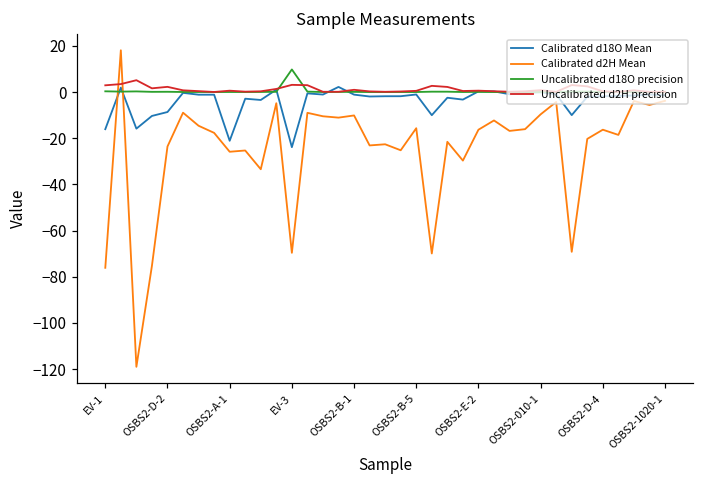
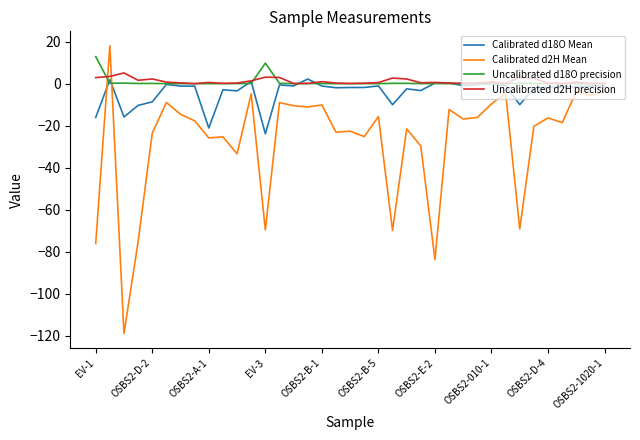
Uncalibrated d18O precision, EV-1: 0 -> 13
Calibrated d2H Mean, OSBS2-E-2: -16 -> -84
